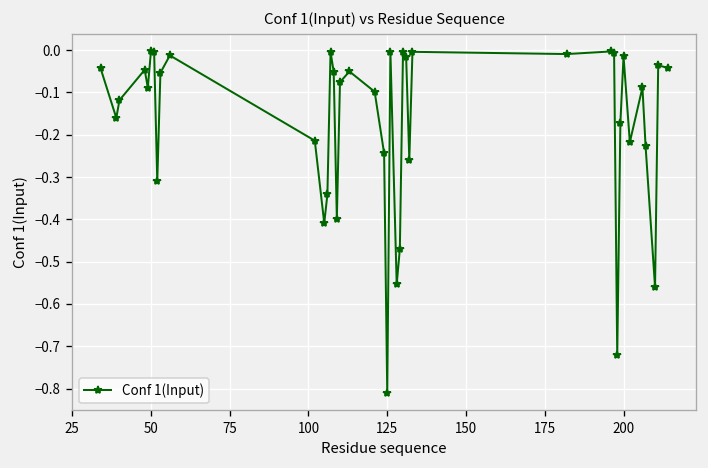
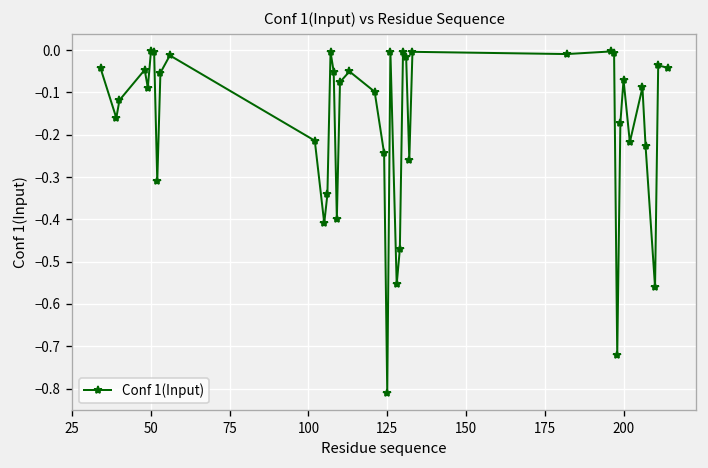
200: -0.01 -> -0.07
